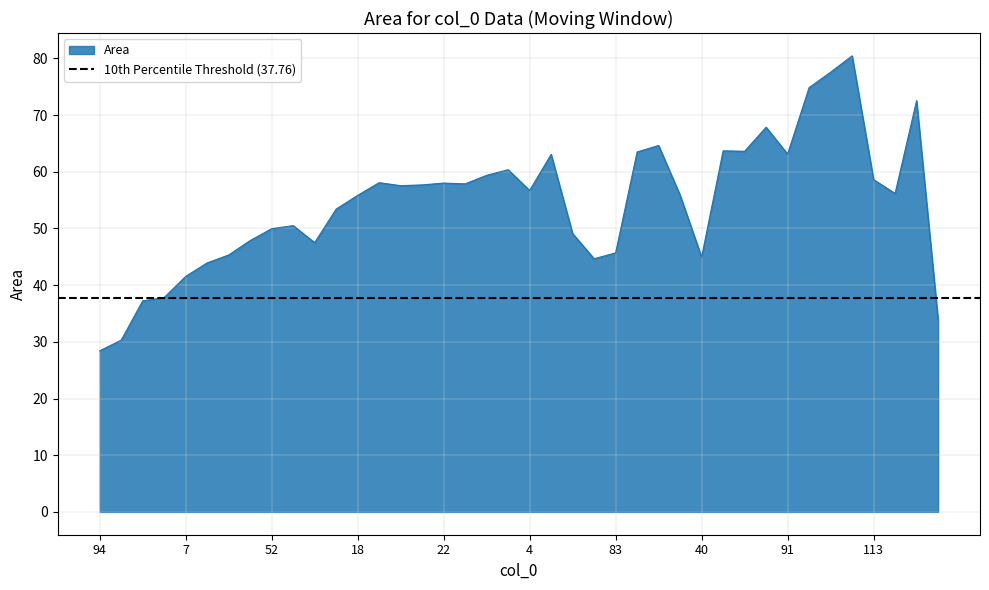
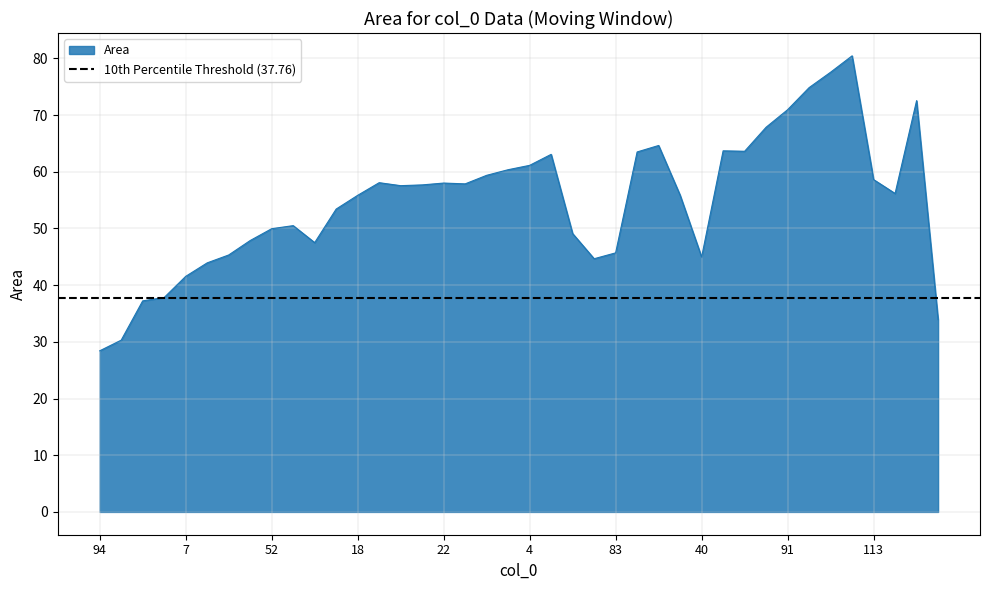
4: 57 -> 61
91: 63 -> 71
